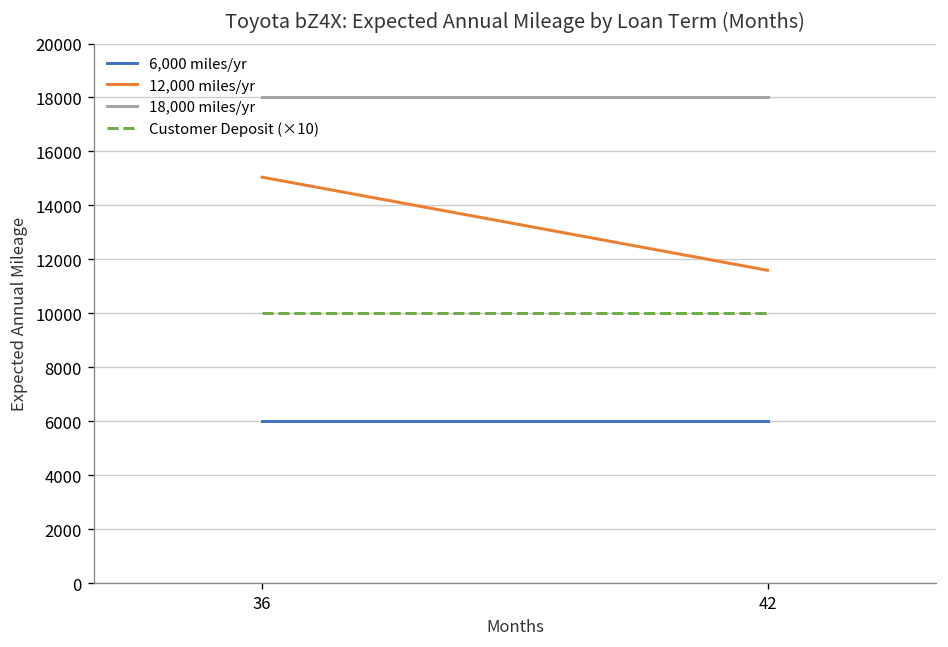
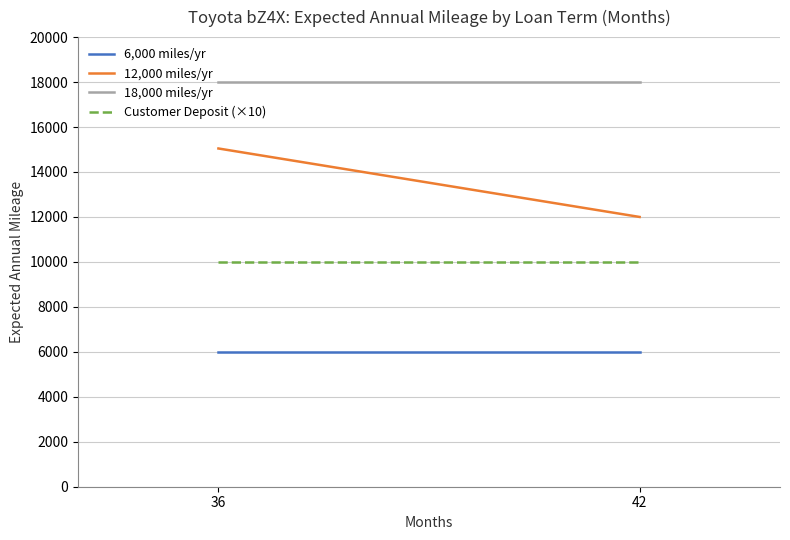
12,000 miles/yr, 42: 11600 -> 12000
